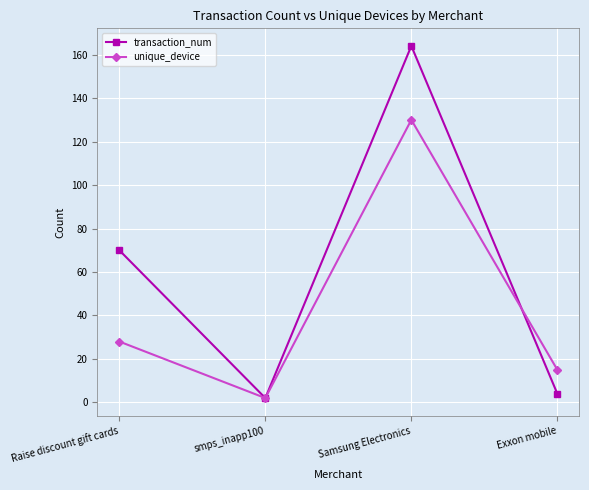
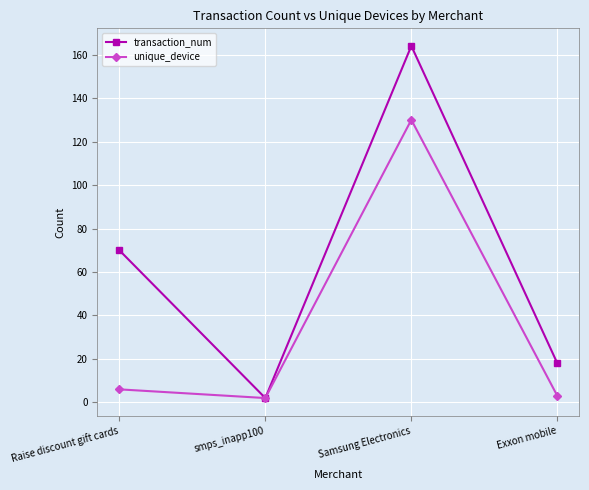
unique_device, Raise discount gift cards: 28 -> 6
transaction_num, Exxon mobile: 4 -> 18
unique_device, Exxon mobile: 15 -> 3
